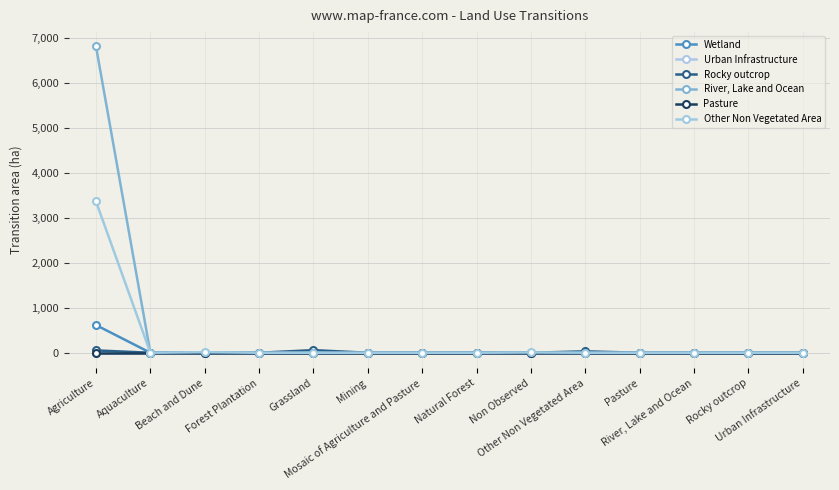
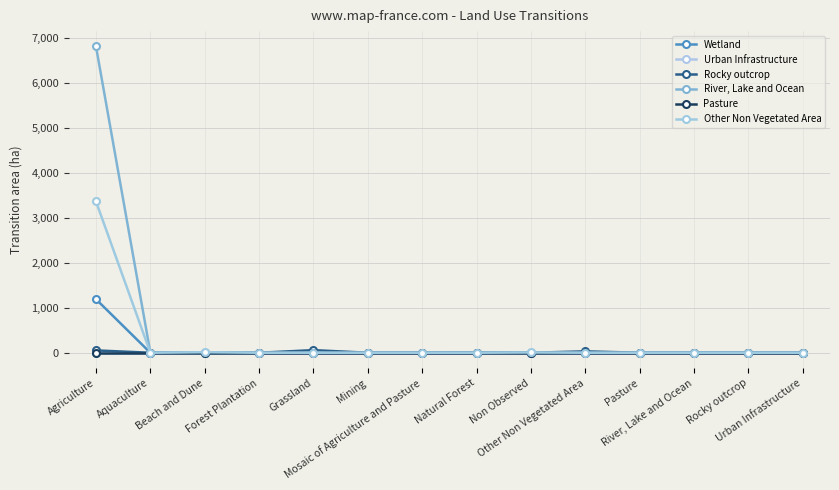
Wetland, Agriculture: 600 -> 1,200
